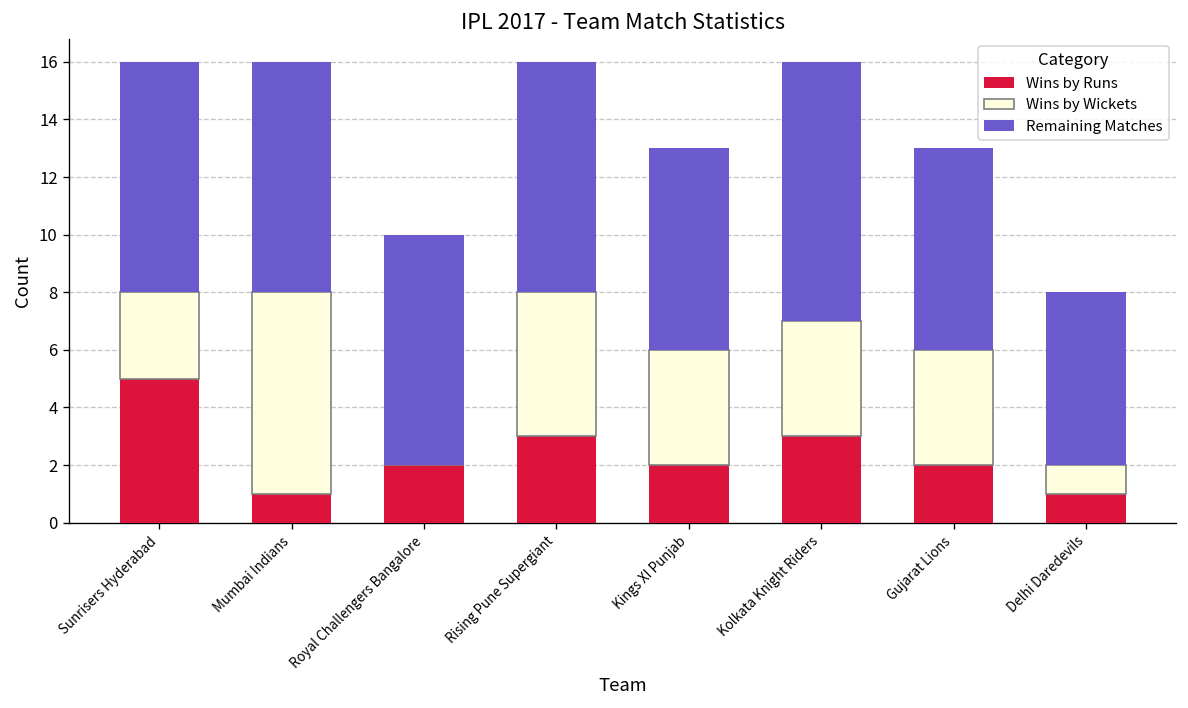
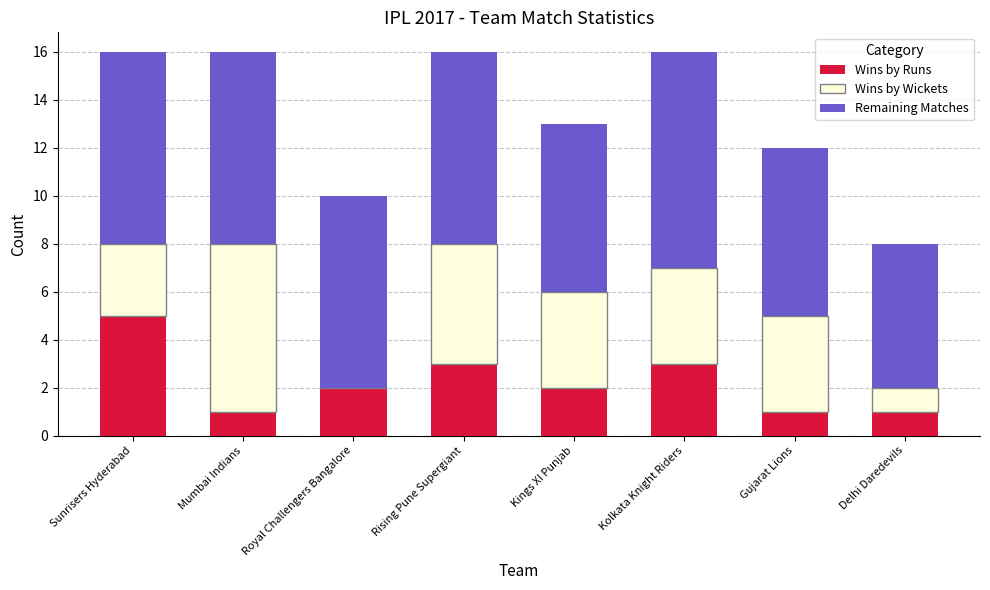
Wins by Runs, Gujarat Lions: 2 -> 1
